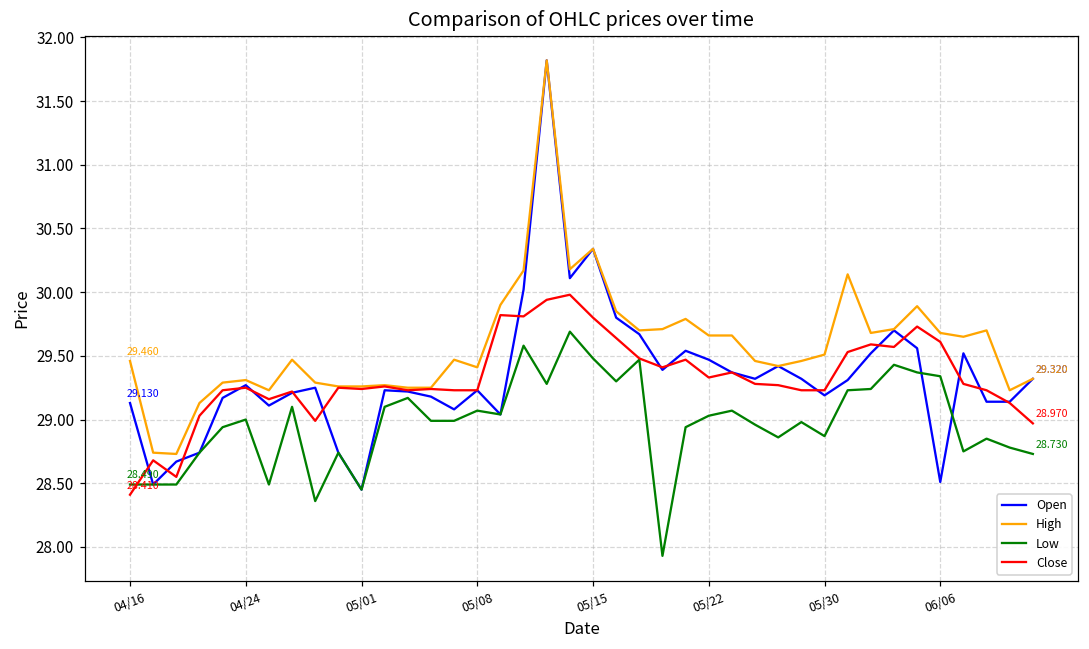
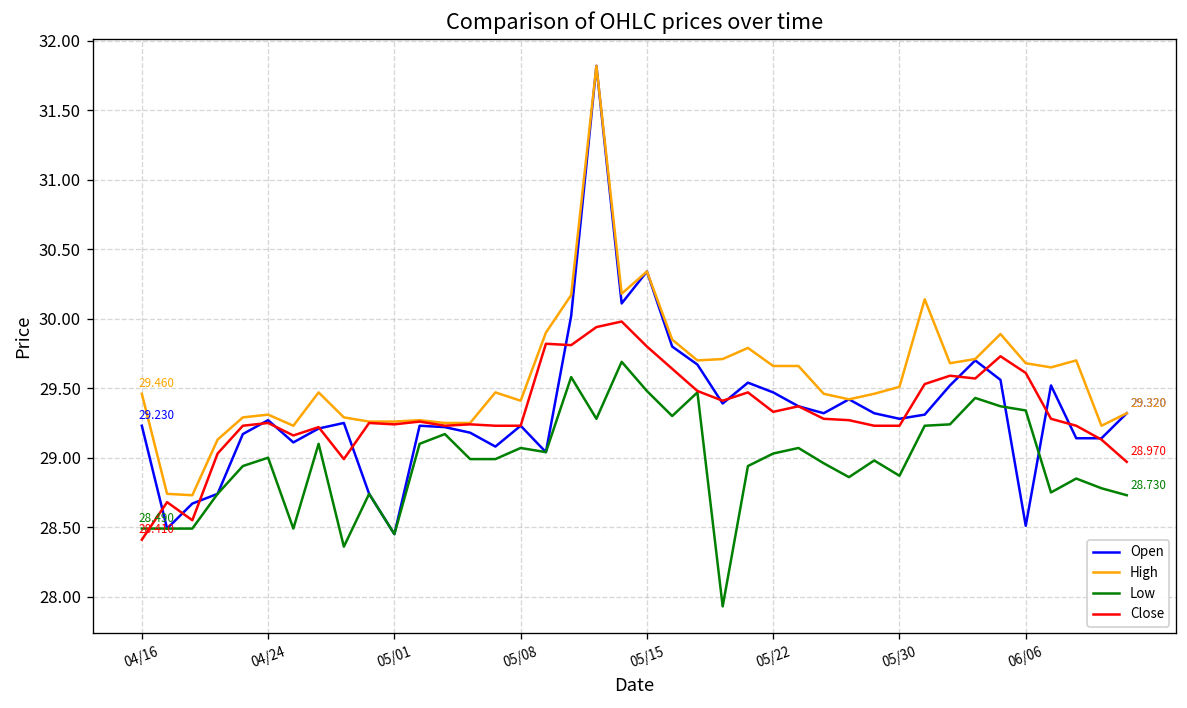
Open, 04/16: 29.130 -> 29.230
Open, 05/30: 29.19 -> 29.28
